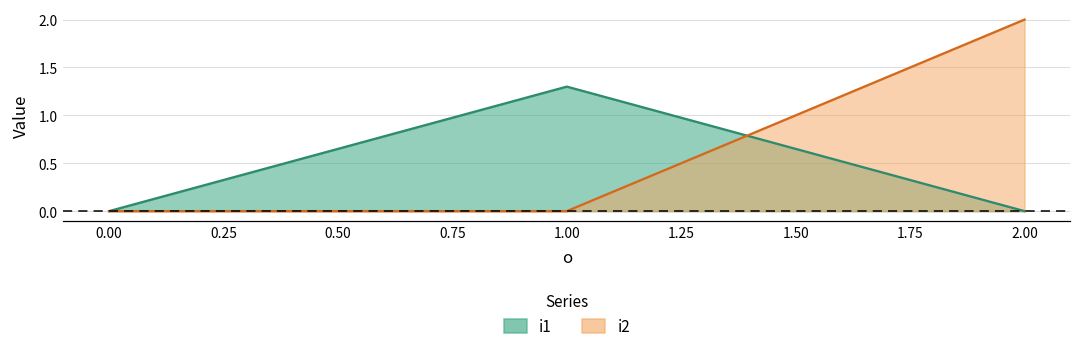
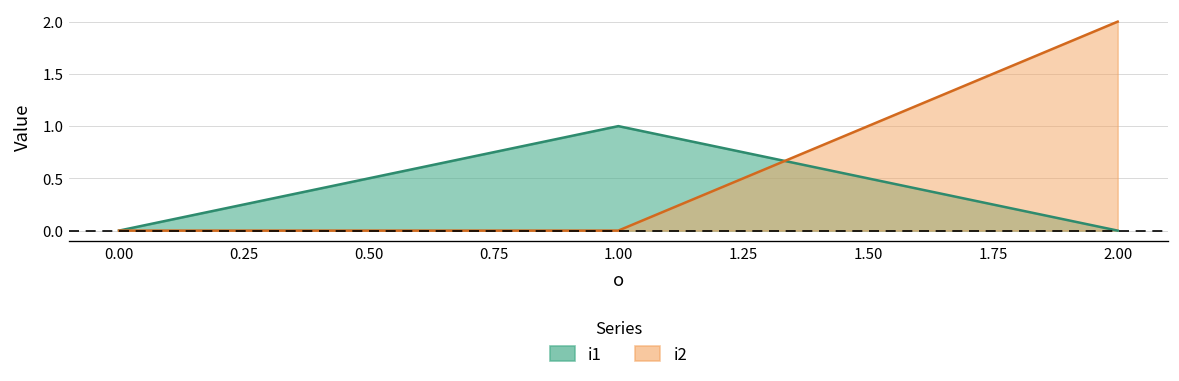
i1, 1.00: 1.3 -> 1.0
